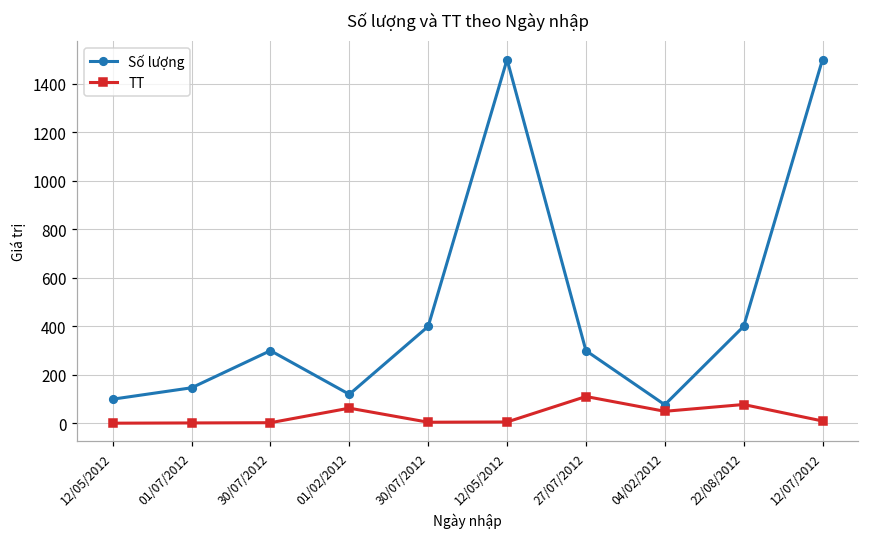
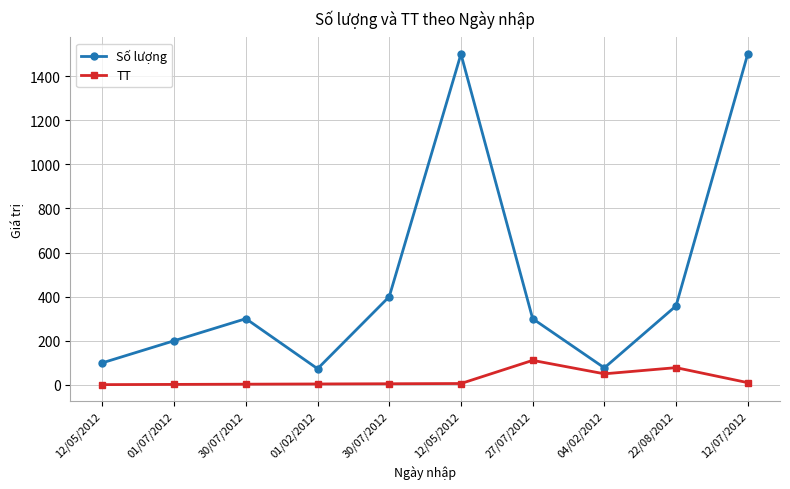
Số lượng, 01/07/2012: 150 -> 200
Số lượng, 01/02/2012: 120 -> 70
TT, 01/02/2012: 60 -> 0
Số lượng, 22/08/2012: 400 -> 360
